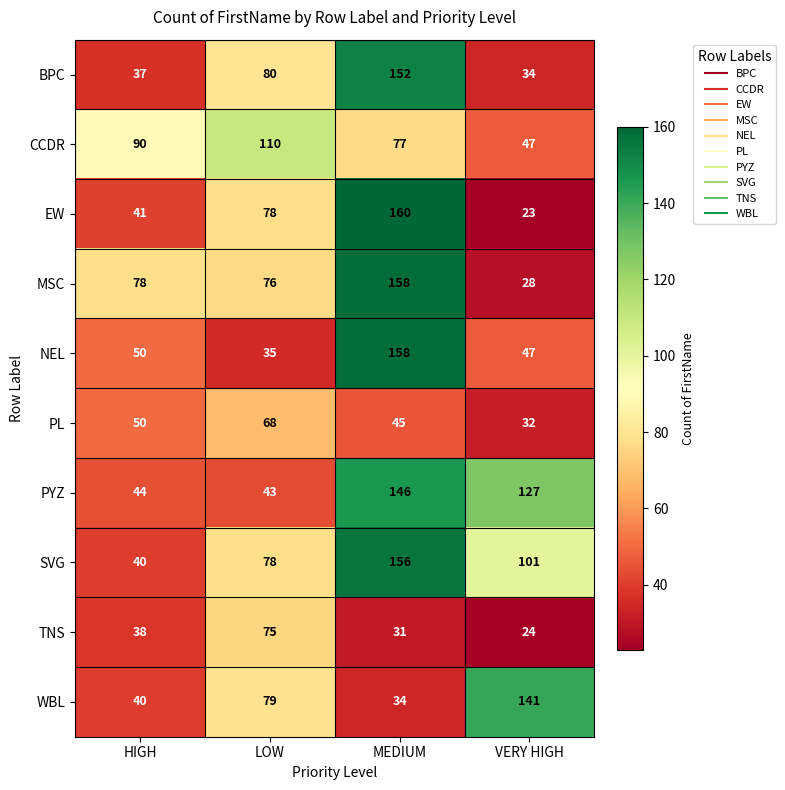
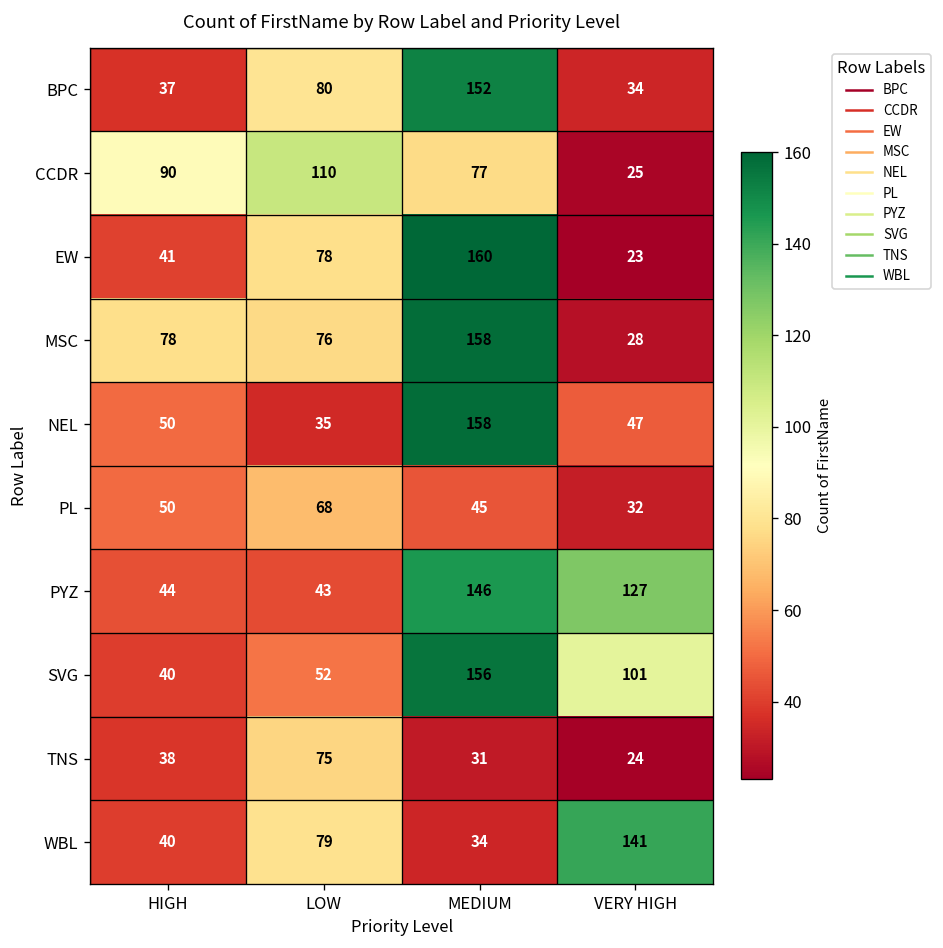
CCDR, VERY HIGH: 47 -> 25
SVG, LOW: 78 -> 52
